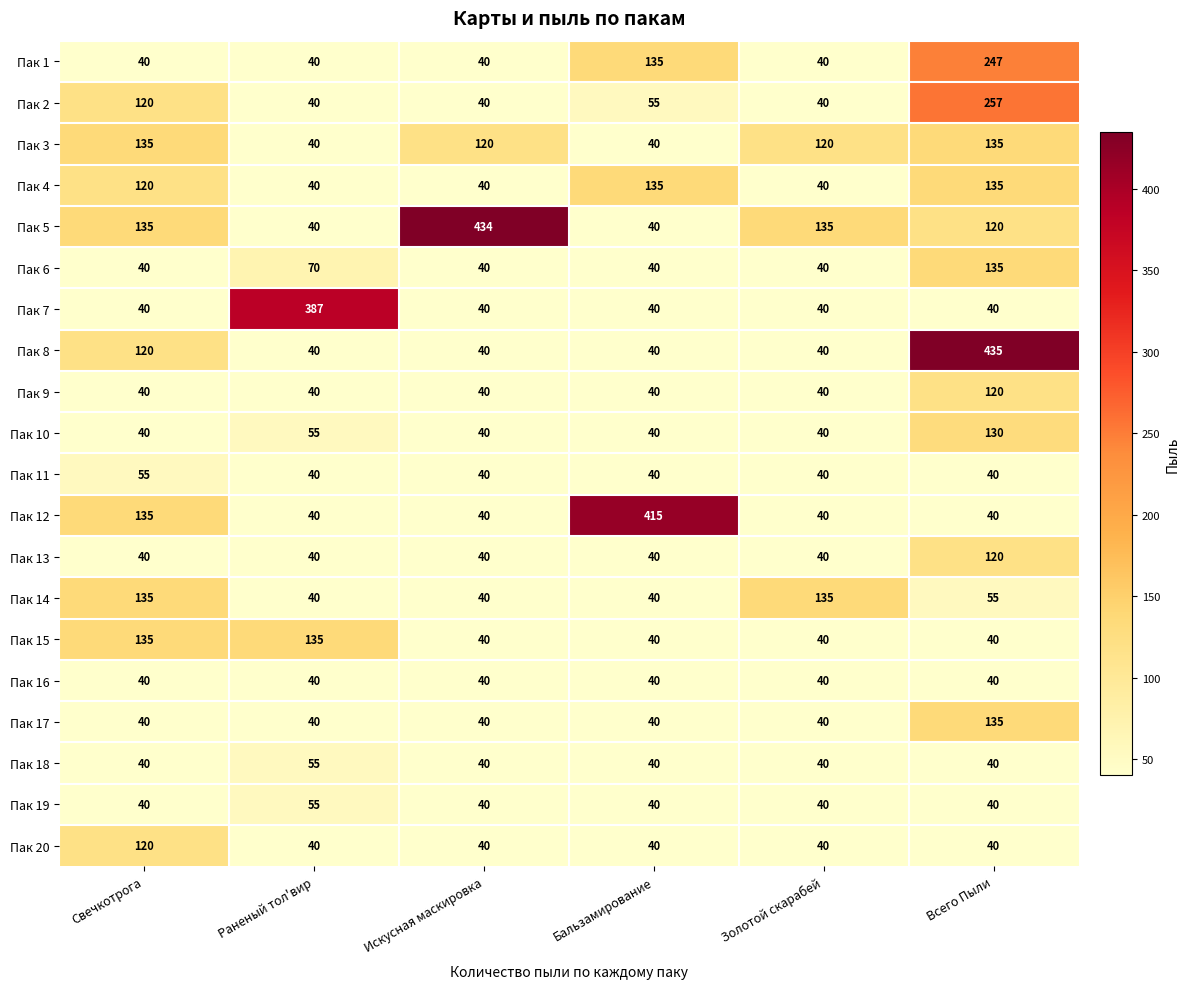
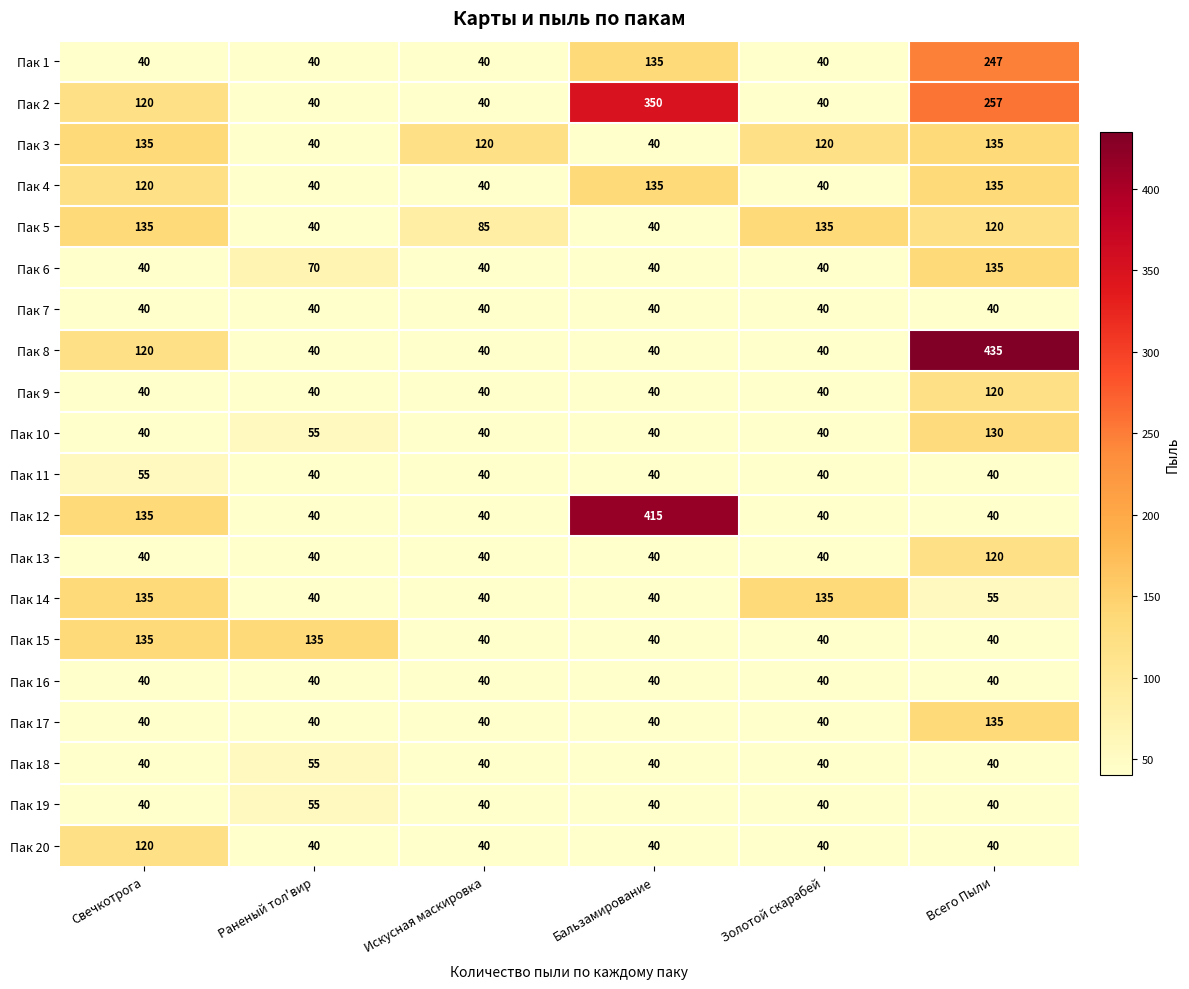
Пак 2, Бальзамирование: 55 -> 350
Пак 5, Искусная маскировка: 434 -> 85
Пак 7, Раненый тол'вир: 387 -> 40
